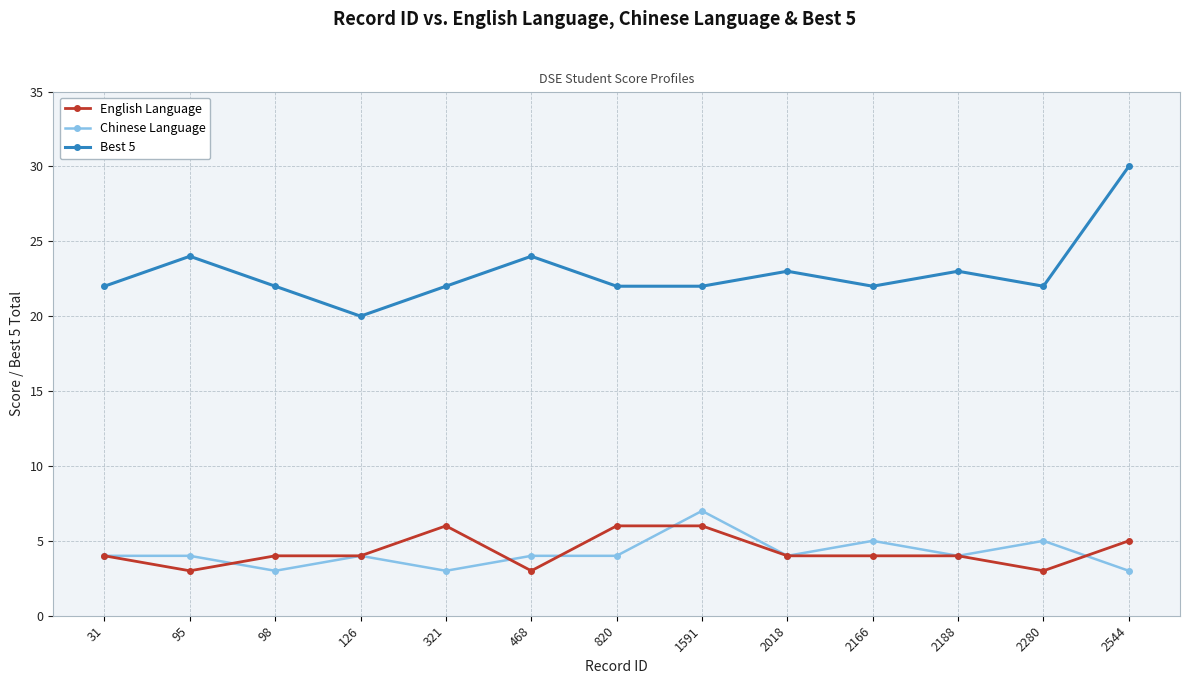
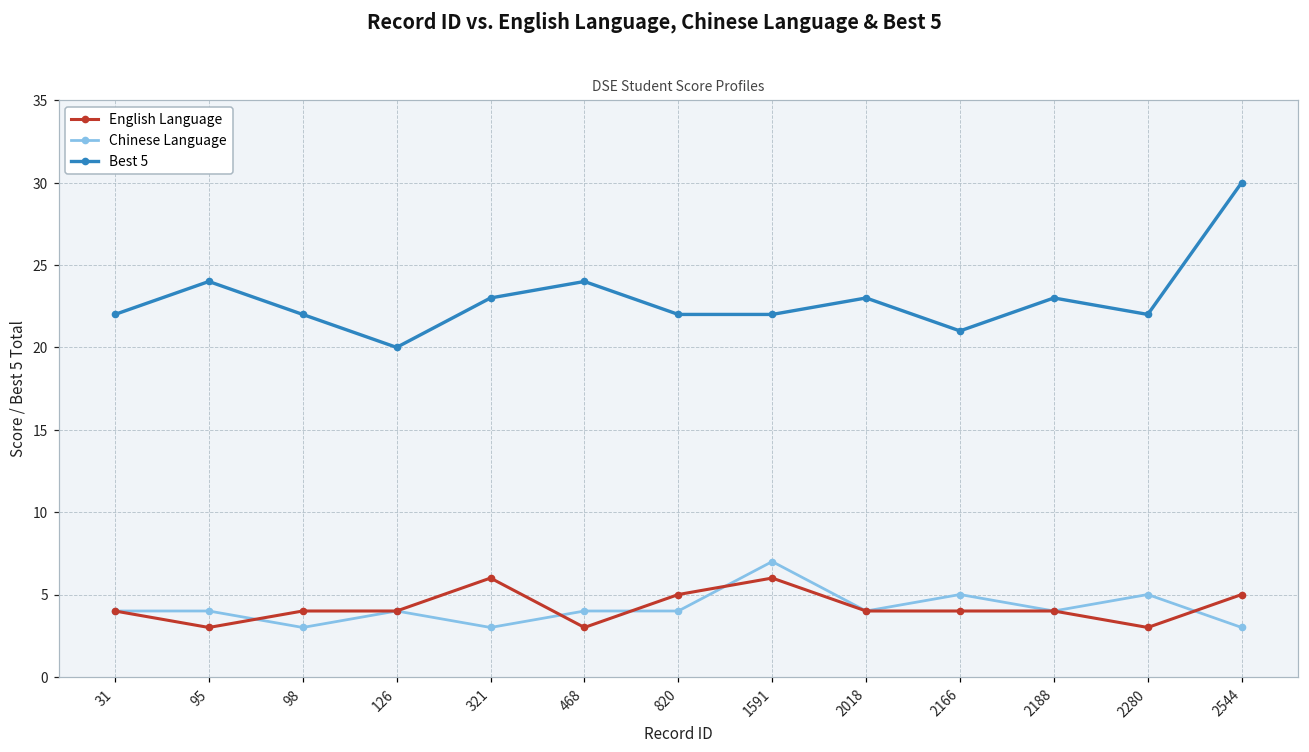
Best 5, 321: 22 -> 23
English Language, 820: 6 -> 5
Best 5, 2166: 22 -> 21
